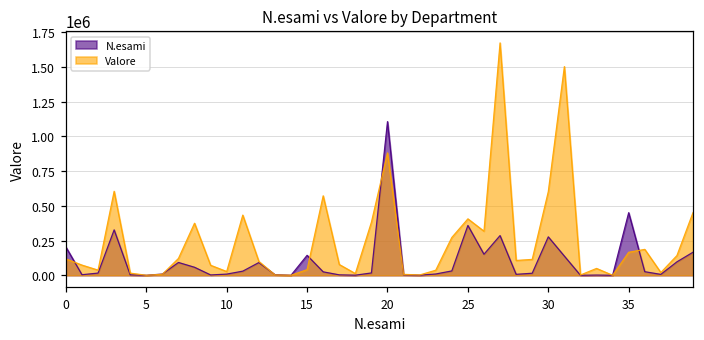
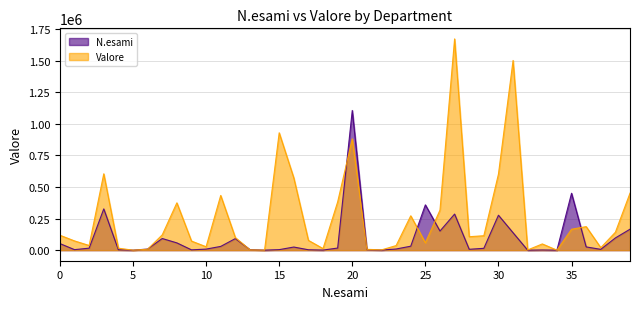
N.esami, 0: 200000 -> 50000
N.esami, 15: 140000 -> 0
Valore, 15: 40000 -> 930000
Valore, 25: 410000 -> 60000
